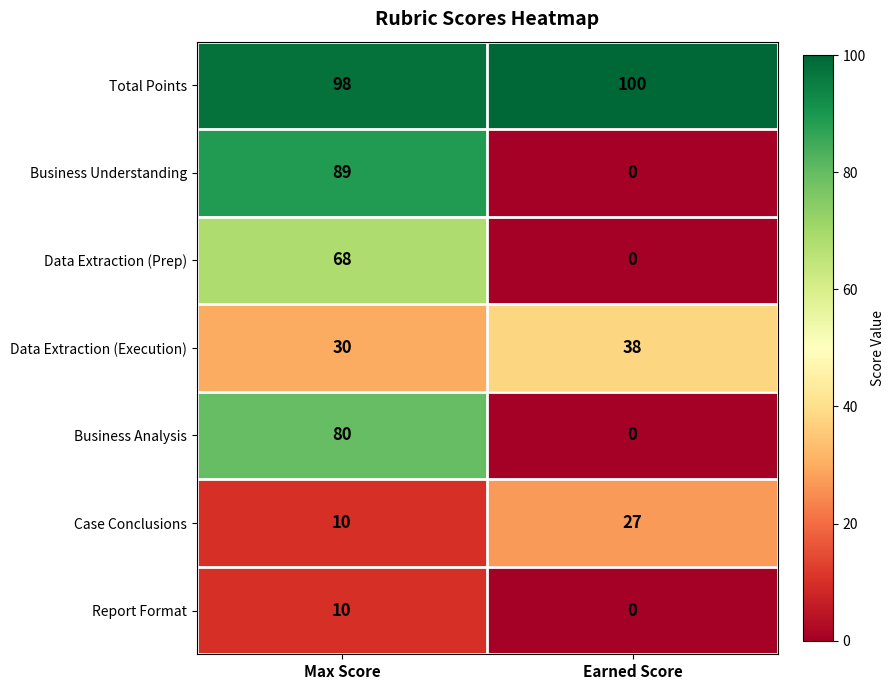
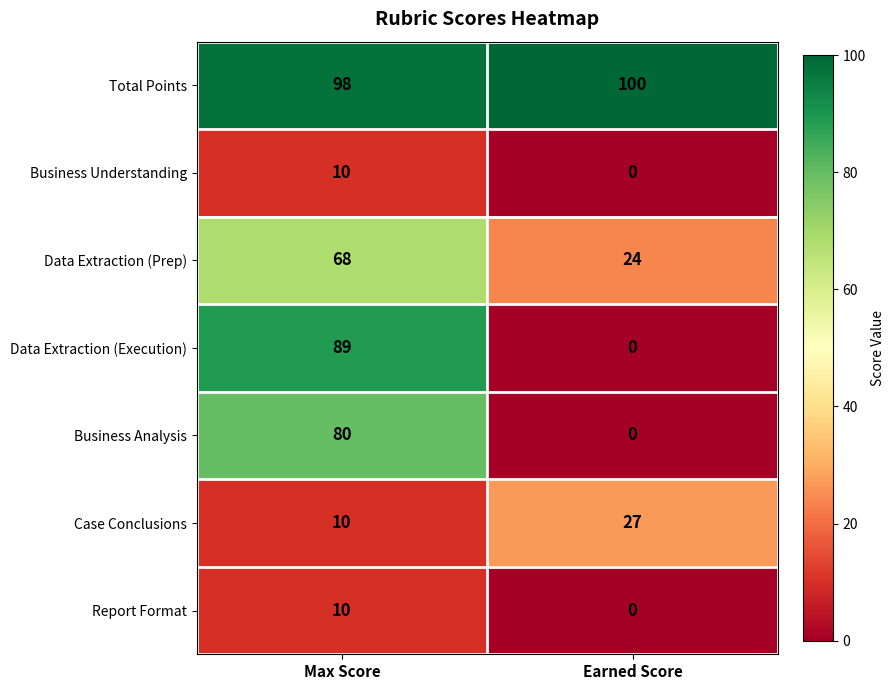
Business Understanding, Max Score: 89 -> 10
Data Extraction (Prep), Earned Score: 0 -> 24
Data Extraction (Execution), Max Score: 30 -> 89
Data Extraction (Execution), Earned Score: 38 -> 0
